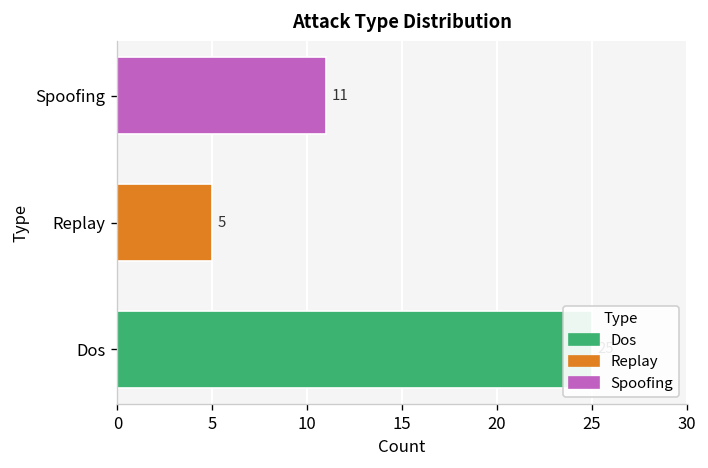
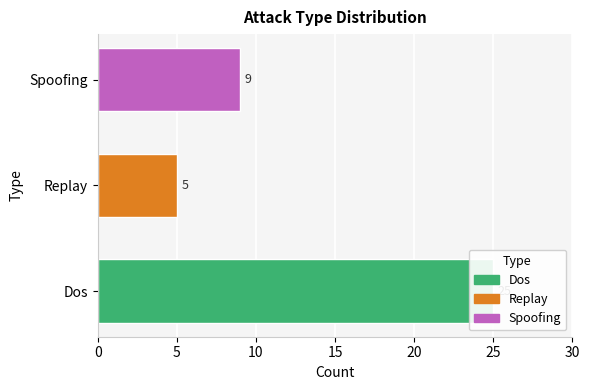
Spoofing: 11 -> 9
